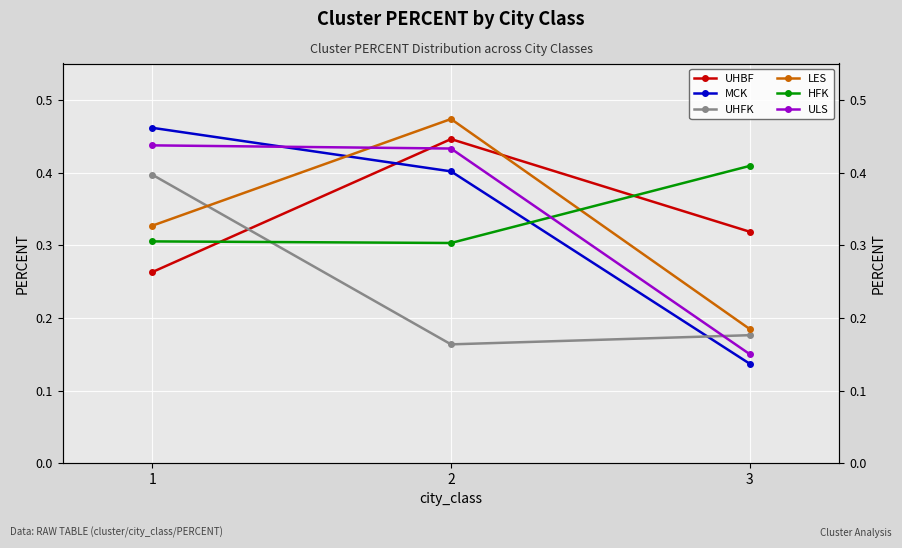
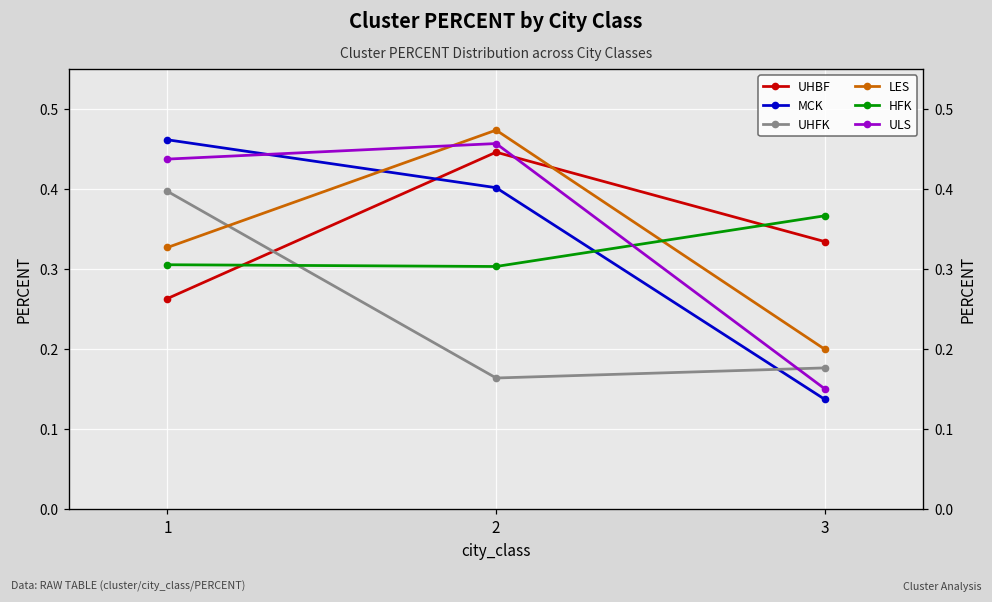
ULS, 2: 0.43 -> 0.46
UHBF, 3: 0.32 -> 0.33
LES, 3: 0.18 -> 0.20
HFK, 3: 0.41 -> 0.37
